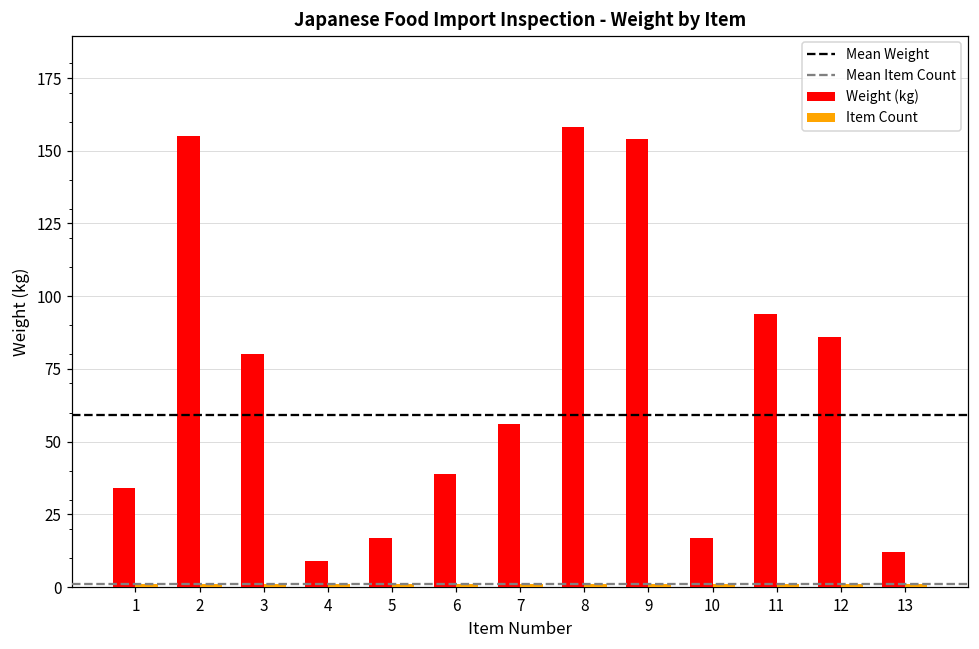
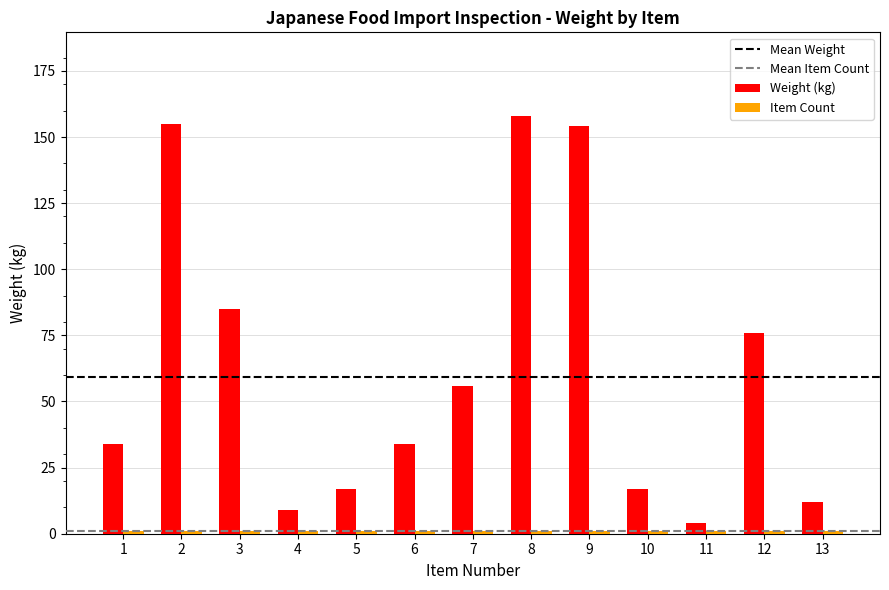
Weight (kg), 3: 80 -> 85
Weight (kg), 6: 39 -> 34
Weight (kg), 11: 94 -> 4
Weight (kg), 12: 86 -> 76
